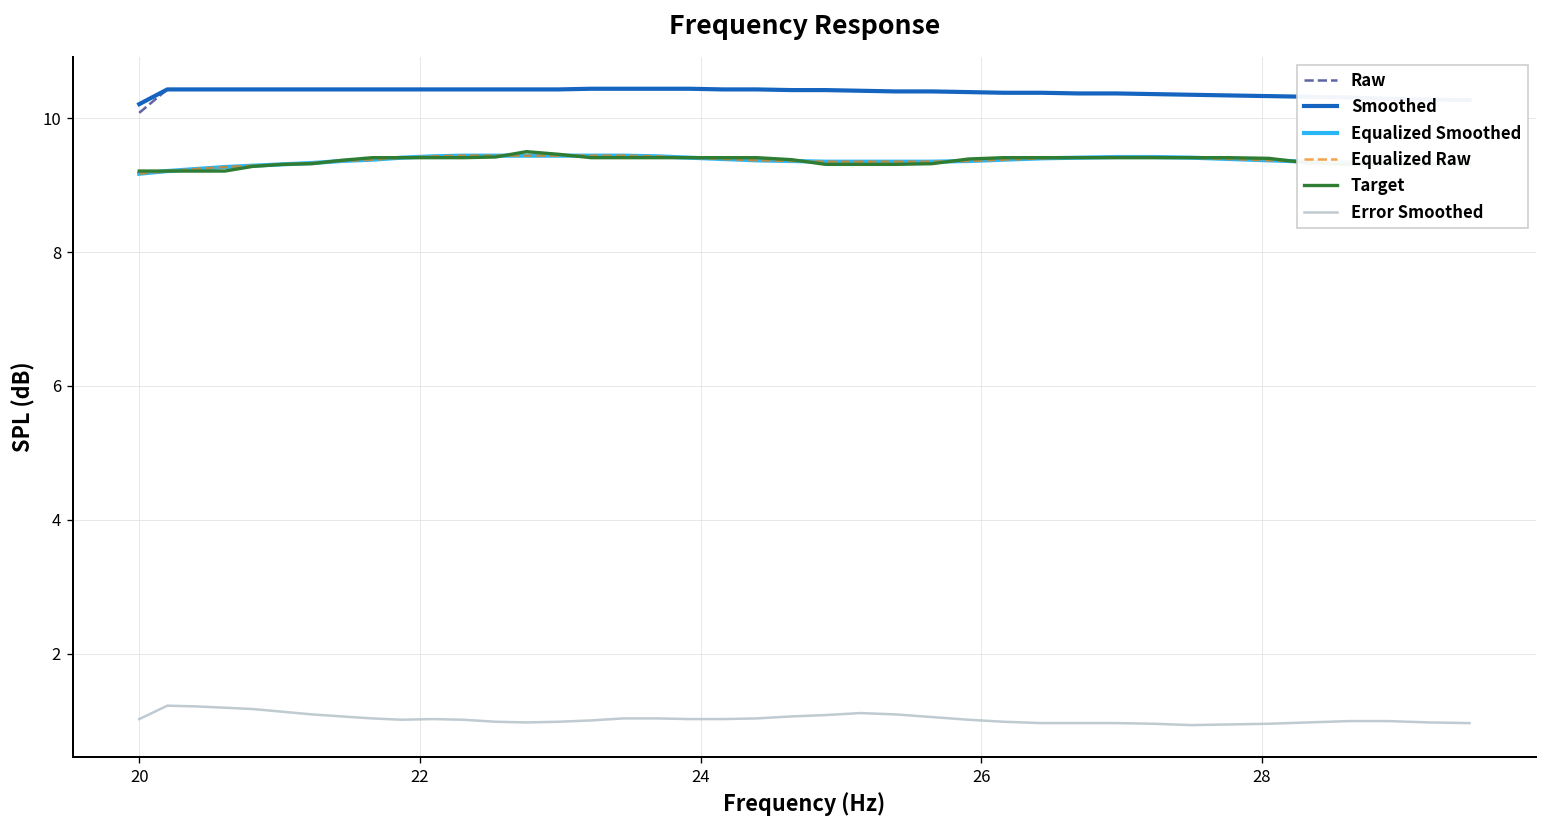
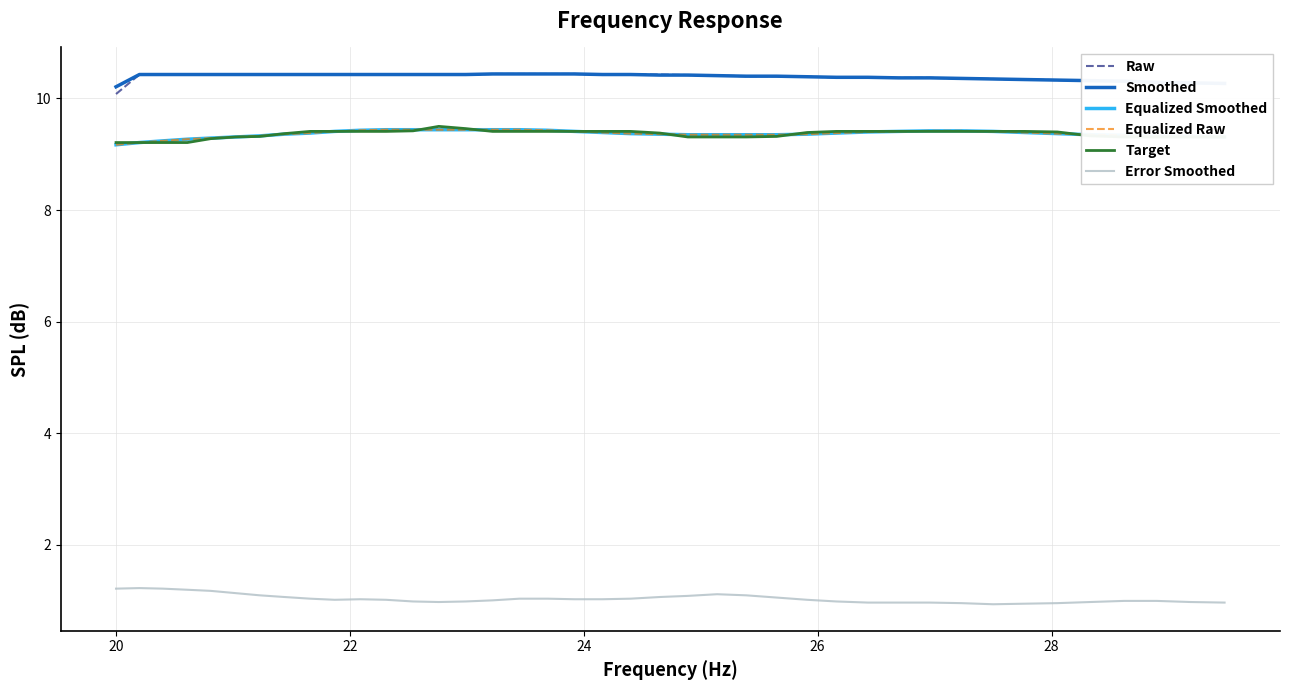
Error Smoothed, 20: 1.0 -> 1.2
